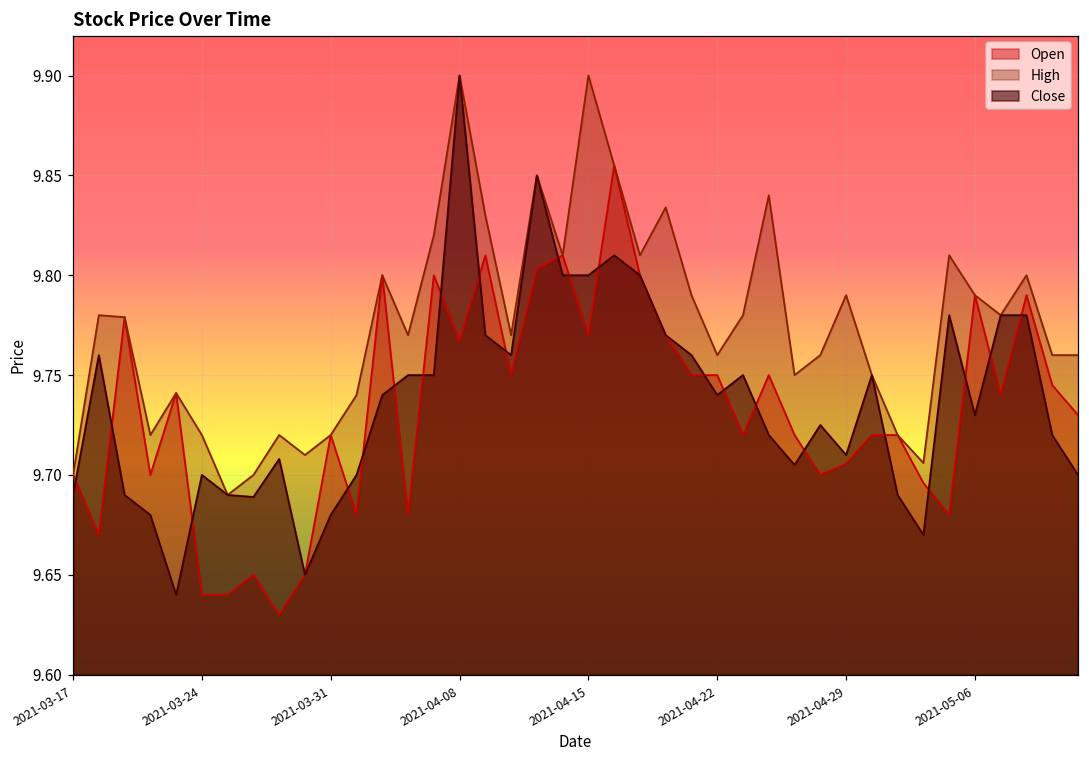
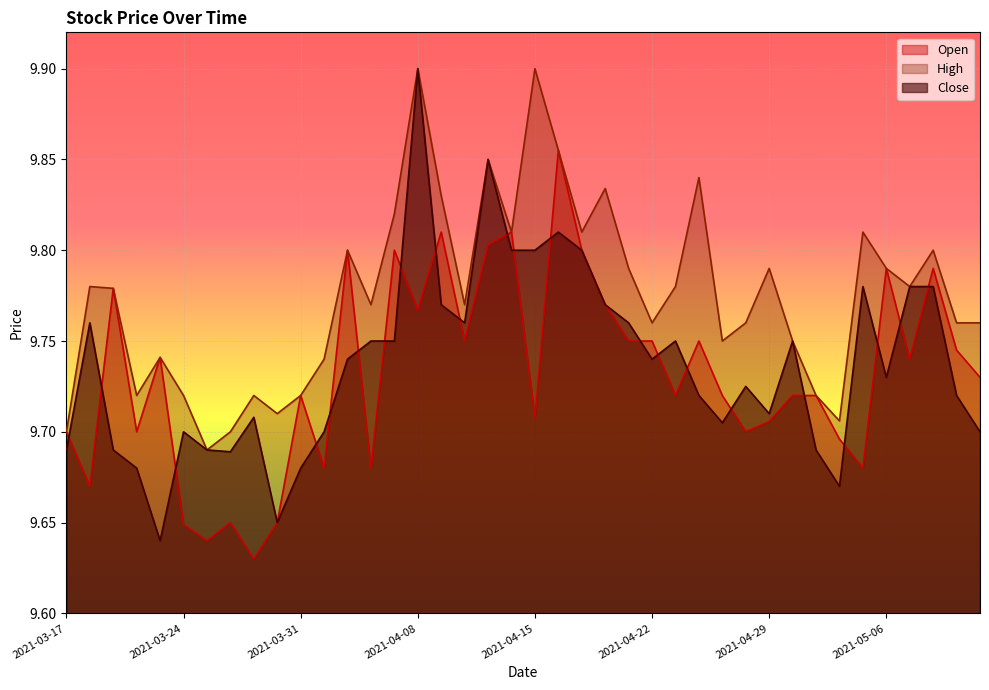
Open, 2021-03-24: 9.640 -> 9.649
Open, 2021-04-15: 9.770 -> 9.708
